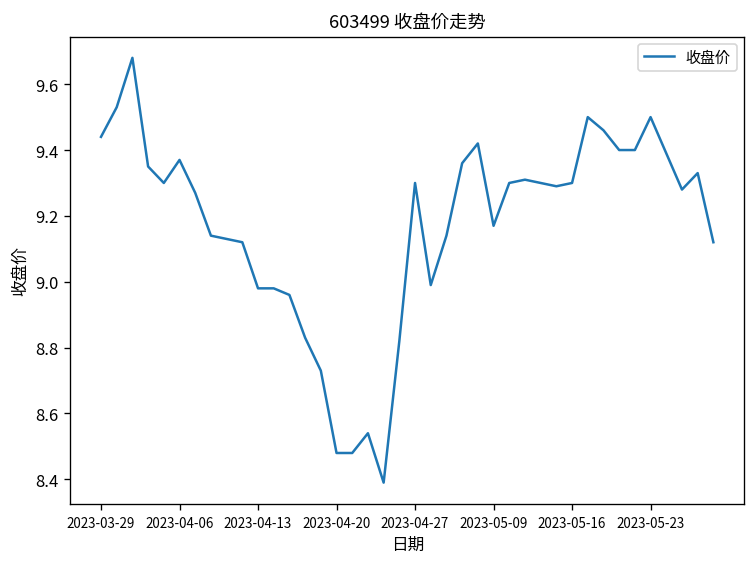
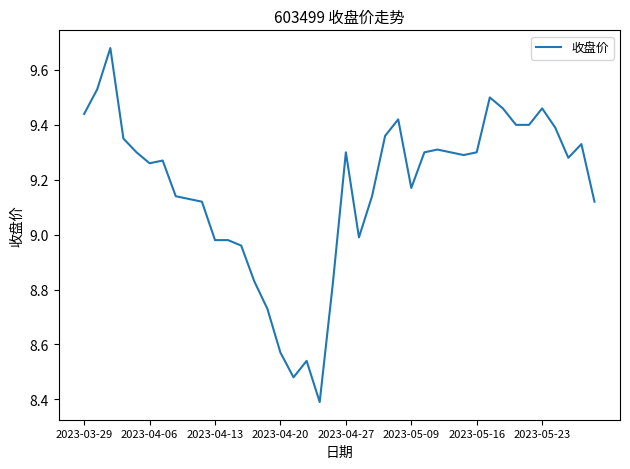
2023-04-06: 9.37 -> 9.26
2023-04-20: 8.48 -> 8.57
2023-05-23: 9.50 -> 9.46
